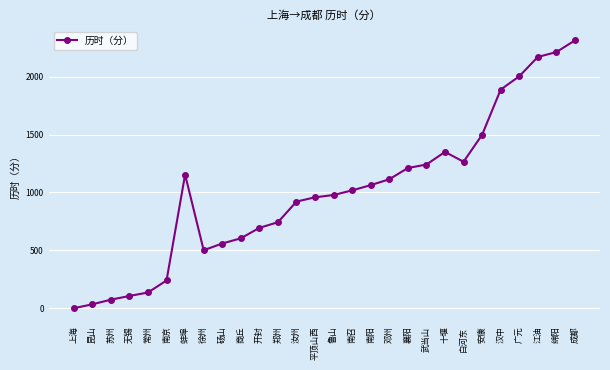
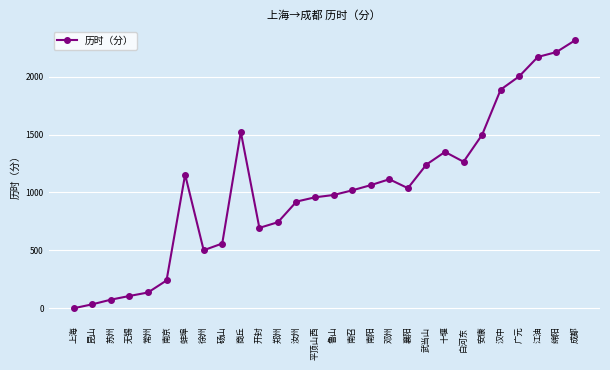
商丘: 600 -> 1520
襄阳: 1210 -> 1040
